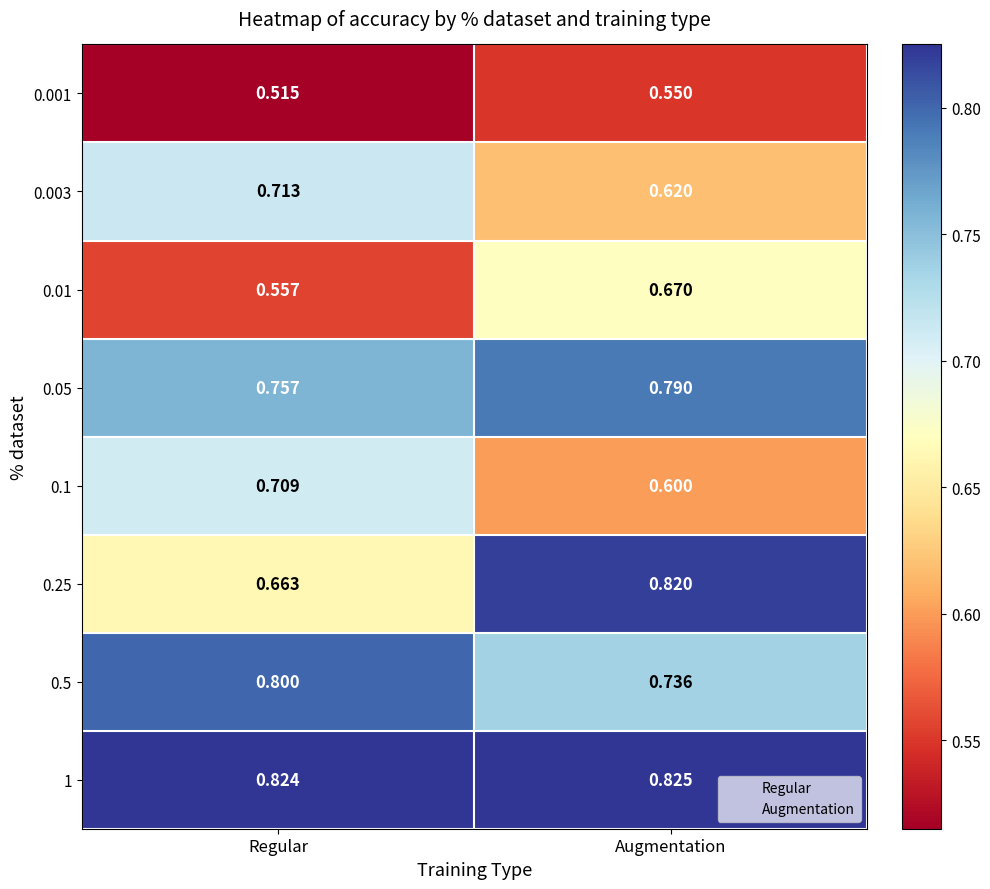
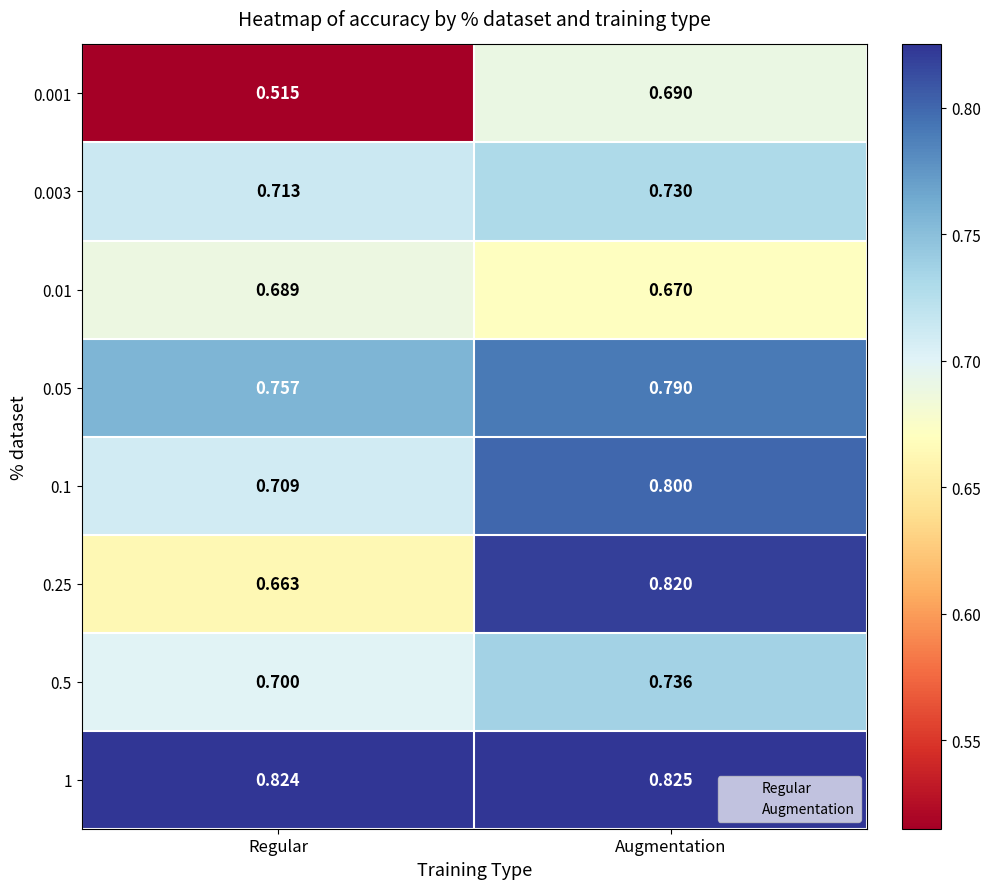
0.001, Augmentation: 0.550 -> 0.690
0.003, Augmentation: 0.620 -> 0.730
0.01, Regular: 0.557 -> 0.689
0.1, Augmentation: 0.600 -> 0.800
0.5, Regular: 0.800 -> 0.700
